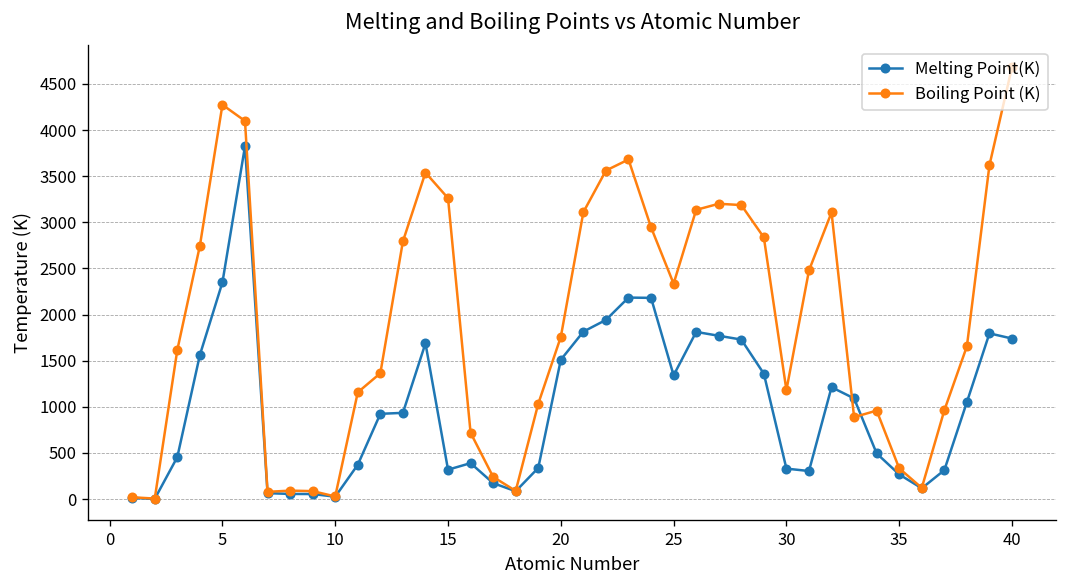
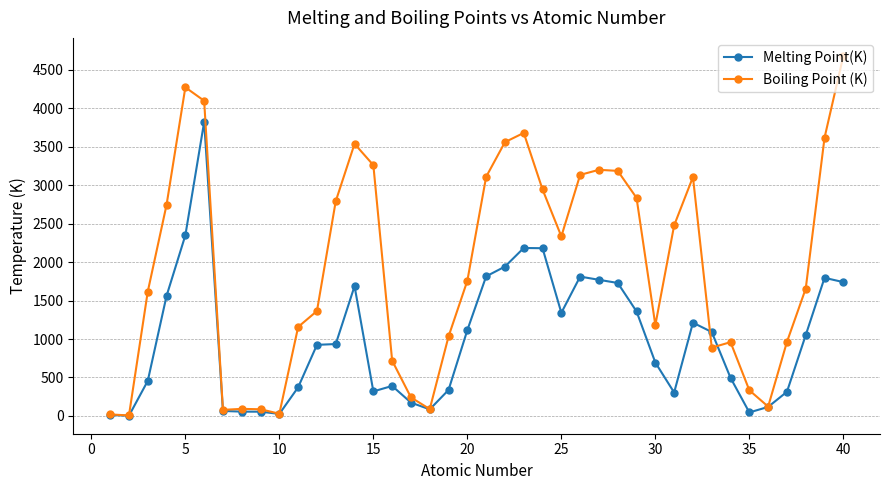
Melting Point(K), 20: 1500 -> 1100
Melting Point(K), 30: 300 -> 700
Melting Point(K), 35: 300 -> 0
